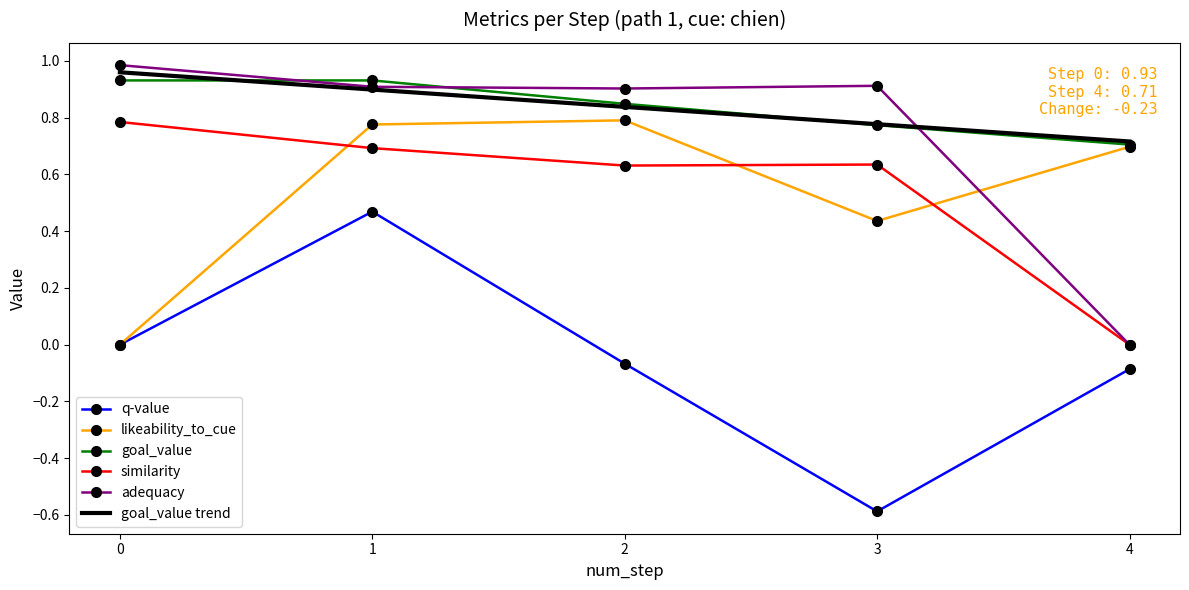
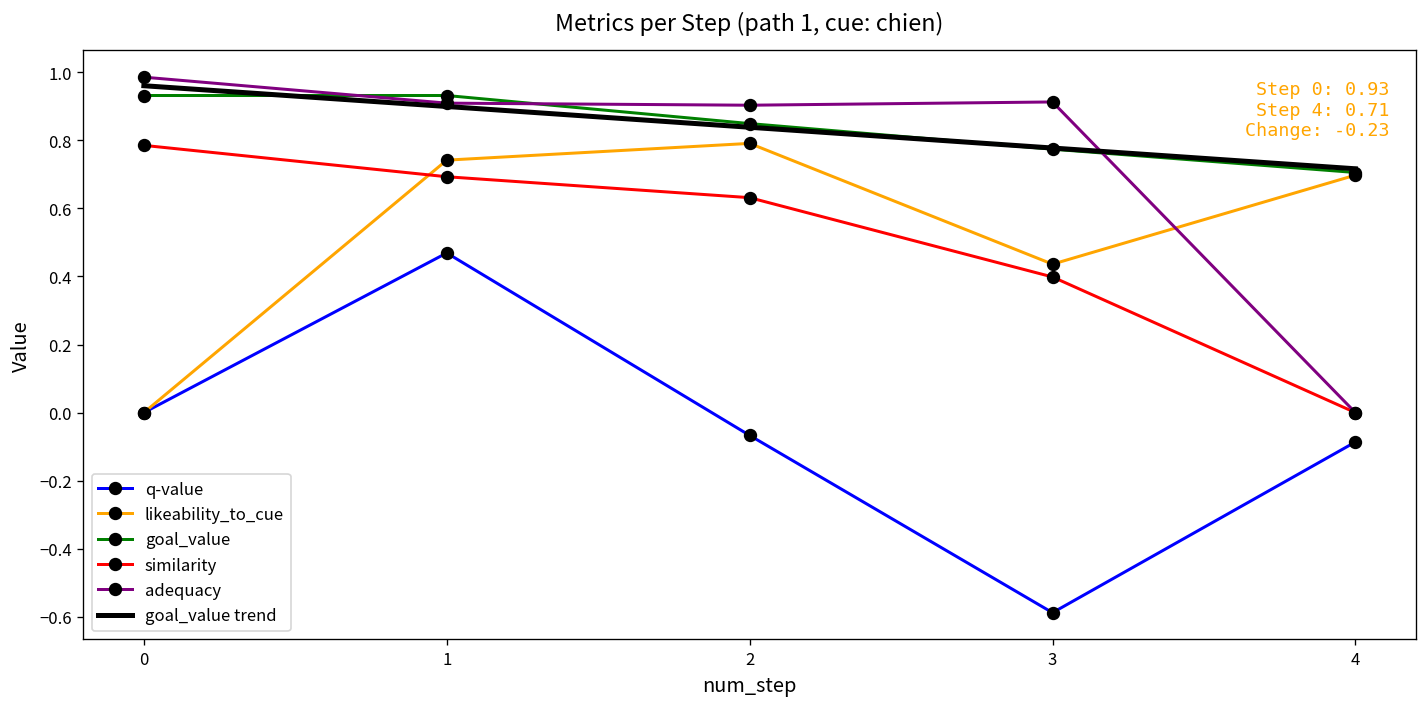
likeability_to_cue, 1: 0.78 -> 0.74
similarity, 3: 0.63 -> 0.40
